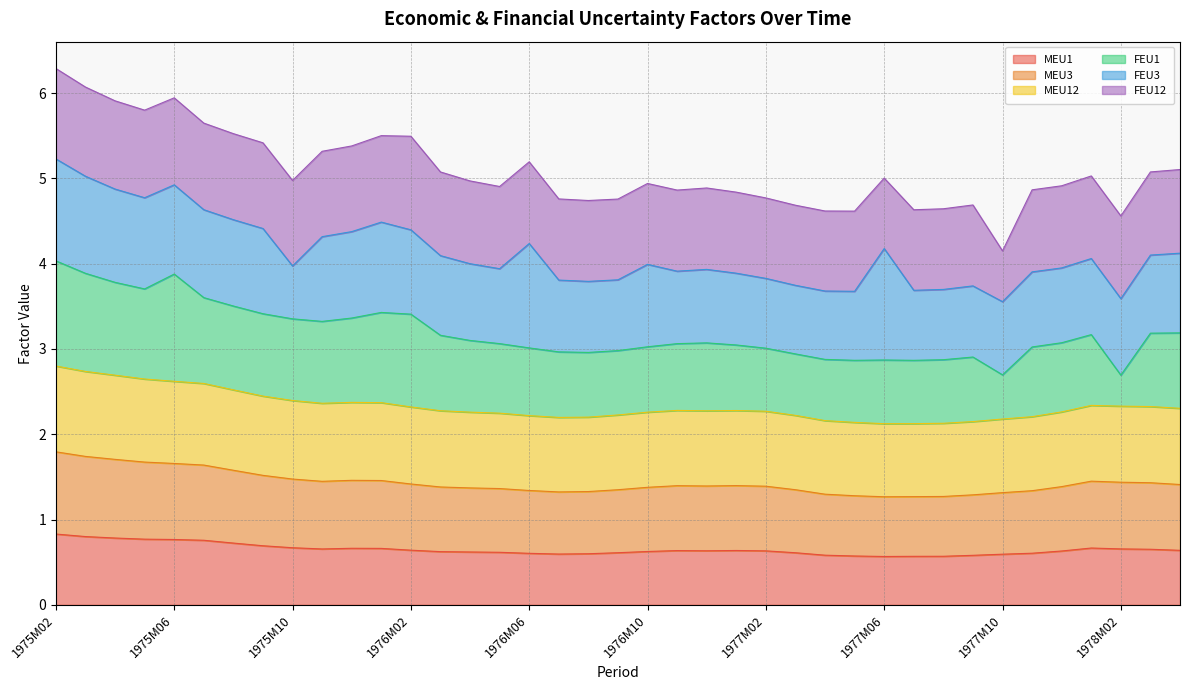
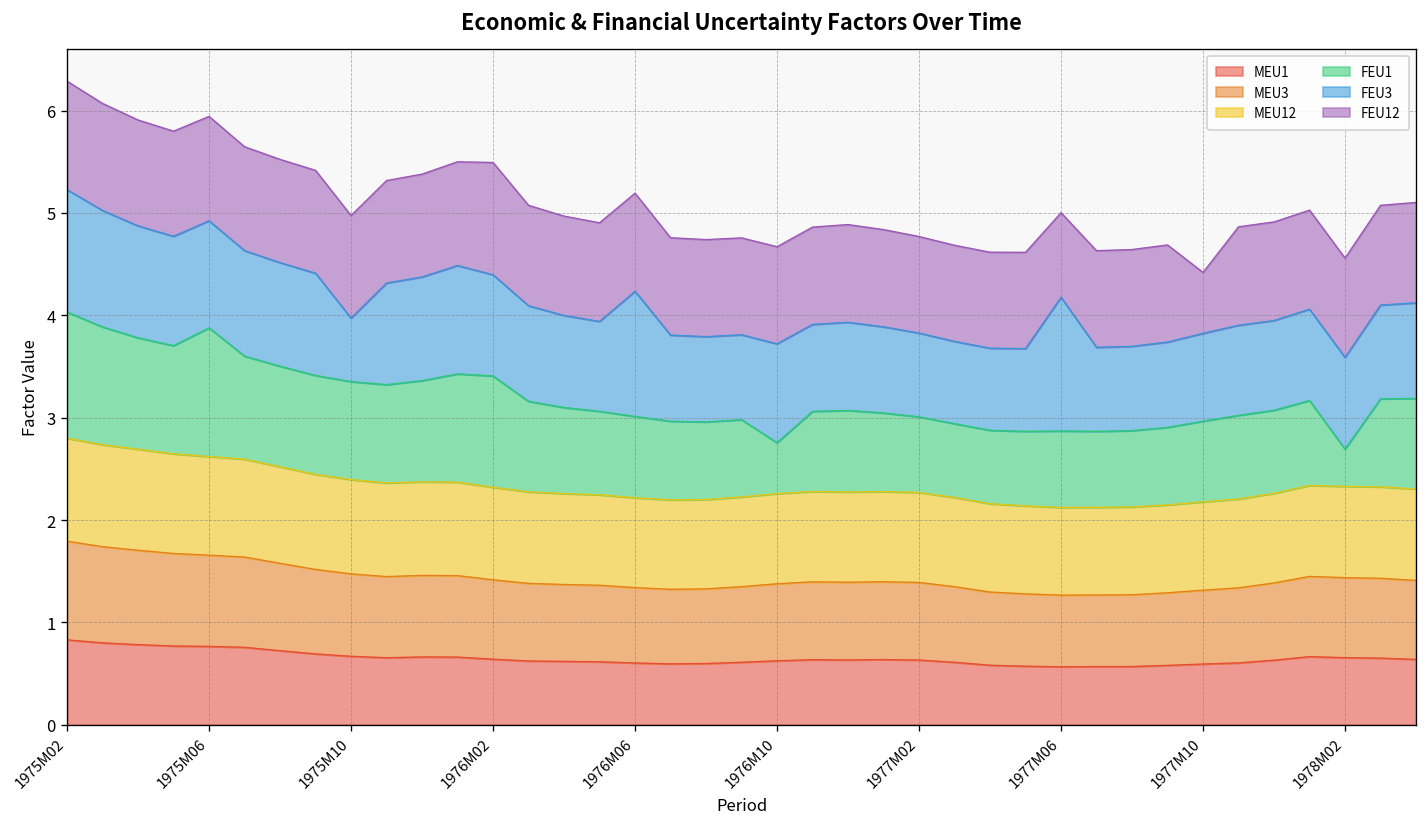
FEU1, 1976M10: 0.8 -> 0.5
FEU1, 1977M10: 0.5 -> 0.8
